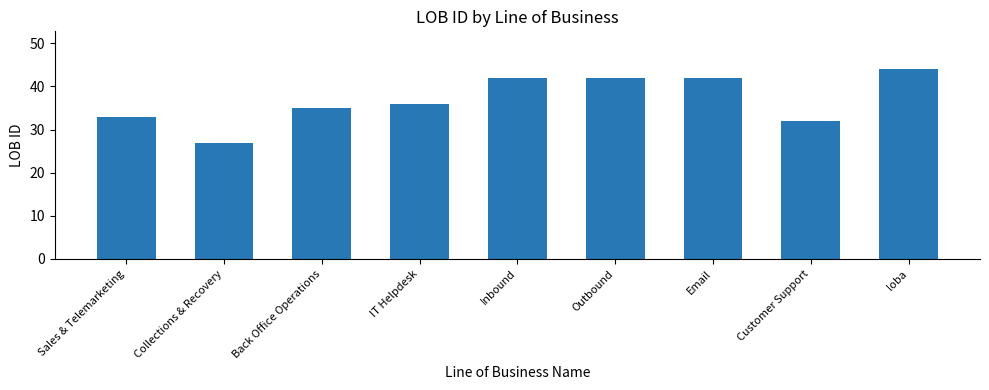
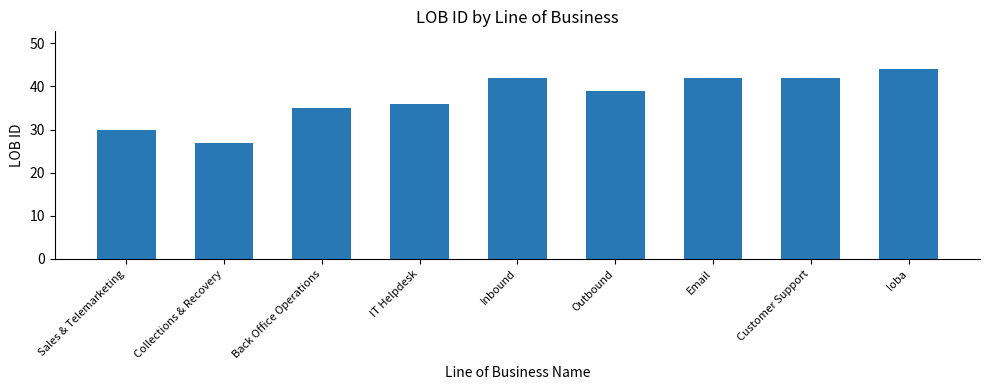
Sales & Telemarketing: 33 -> 30
Outbound: 42 -> 39
Customer Support: 32 -> 42
